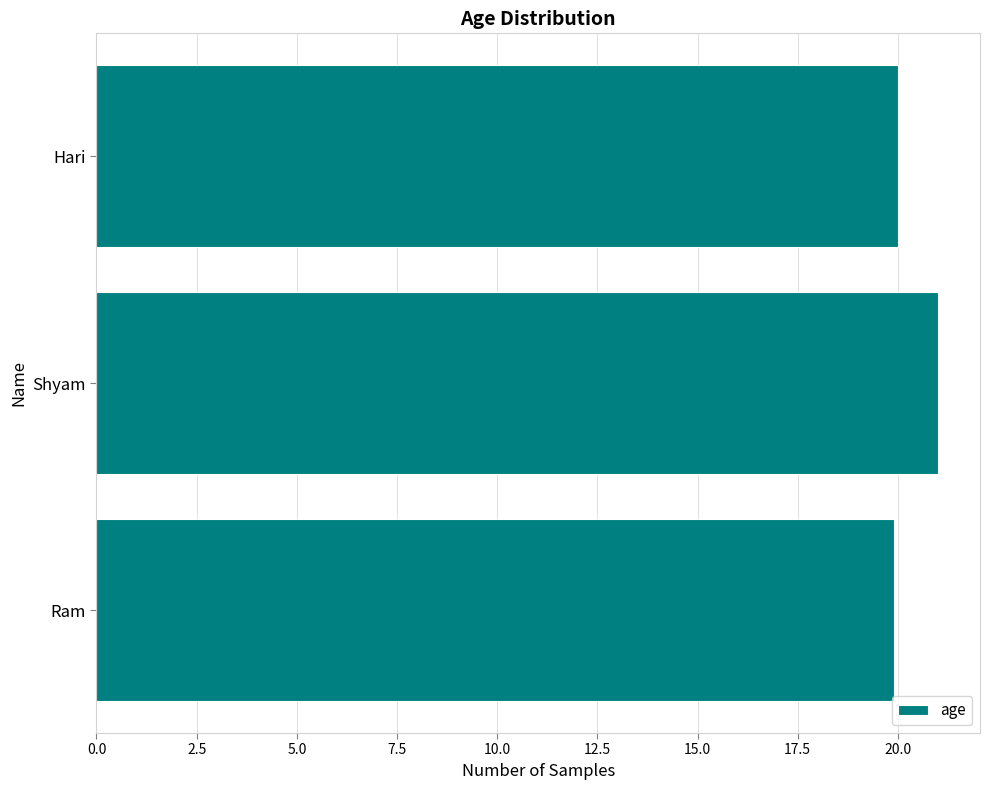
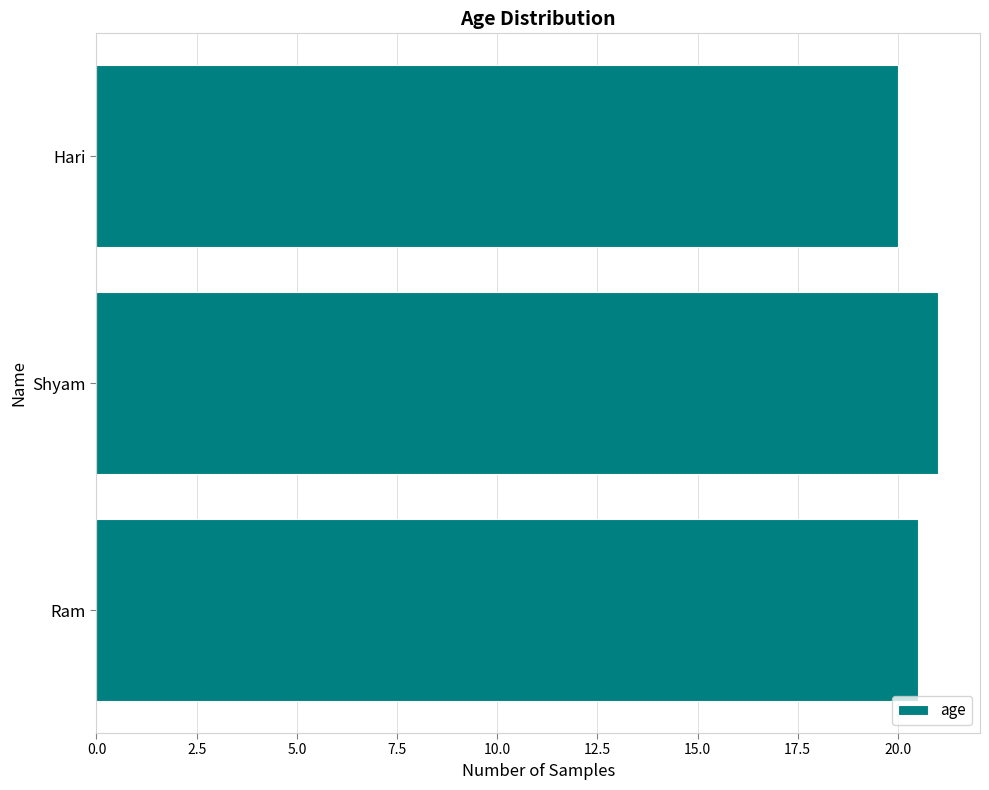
Ram: 19.9 -> 20.5
